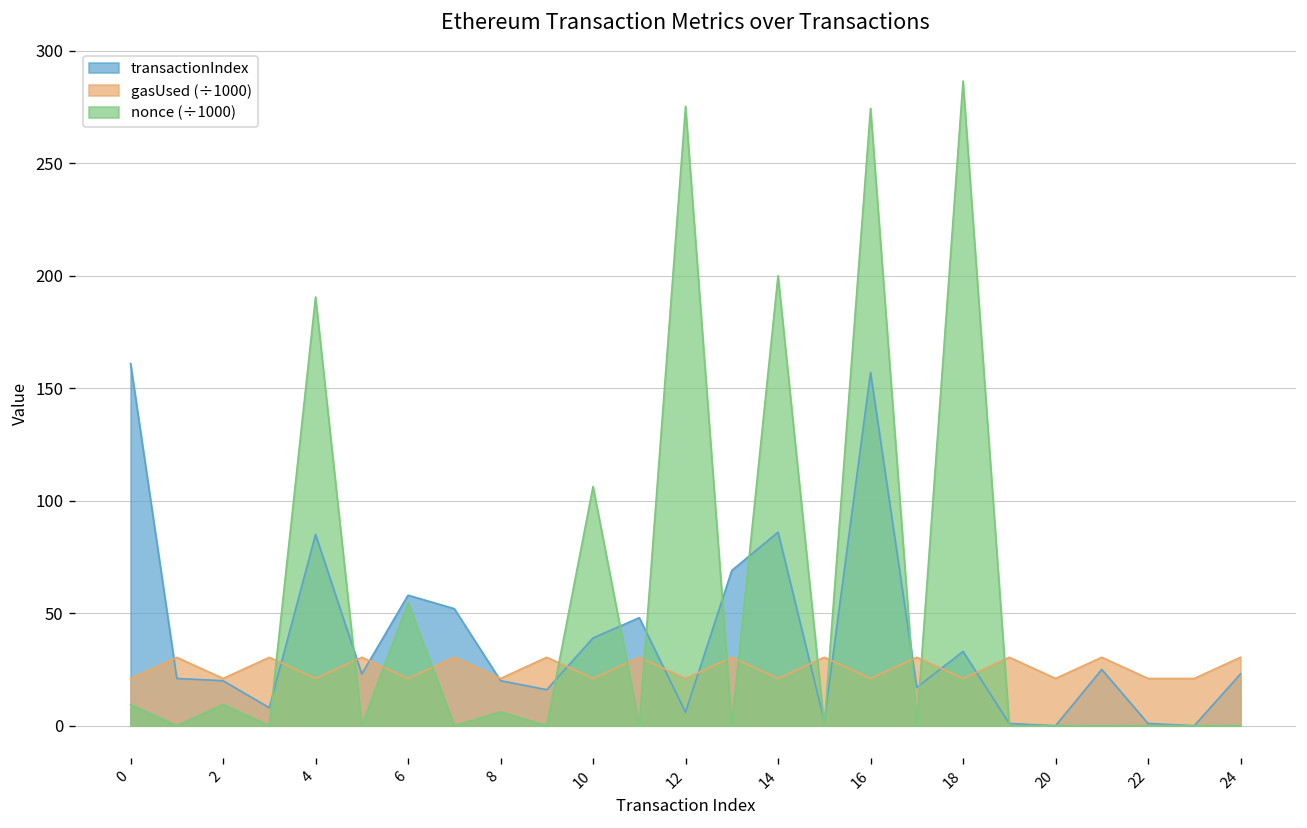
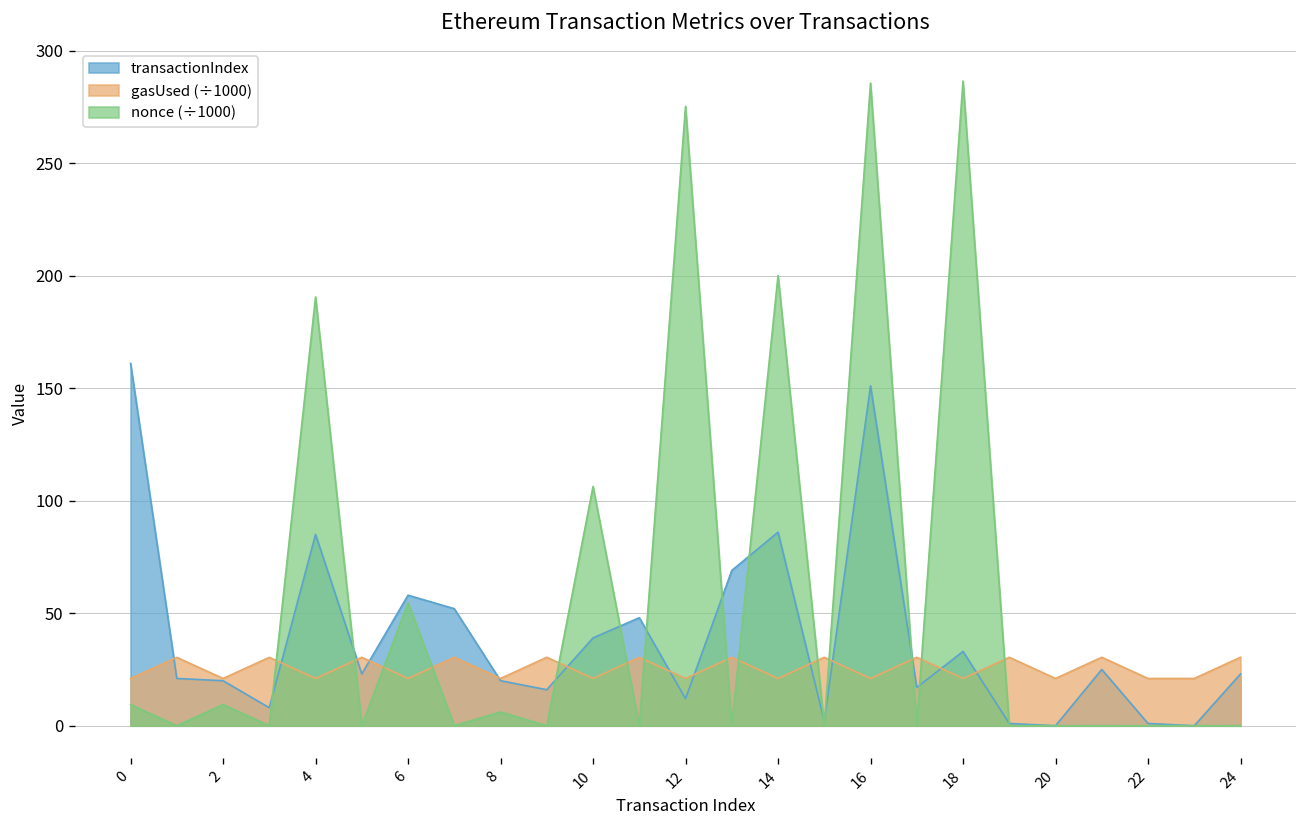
transactionIndex, 12: 6 -> 12
transactionIndex, 16: 157 -> 151
nonce (÷1000), 16: 274 -> 286
